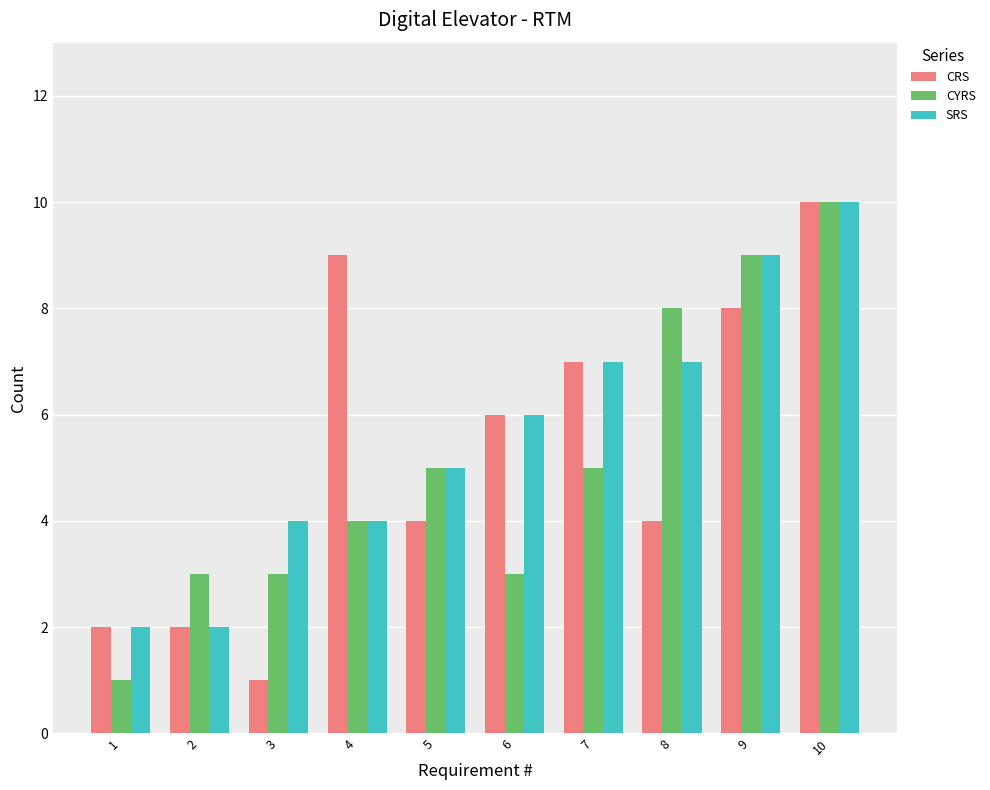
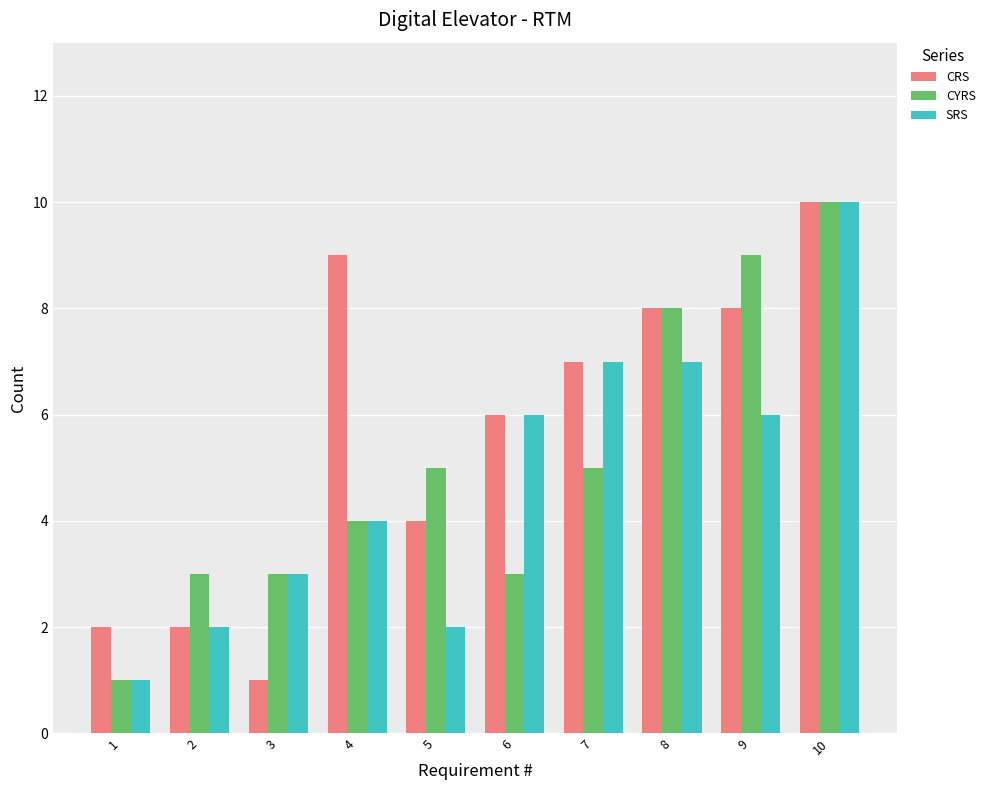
SRS, 1: 2 -> 1
SRS, 3: 4 -> 3
SRS, 5: 5 -> 2
CRS, 8: 4 -> 8
SRS, 9: 9 -> 6
